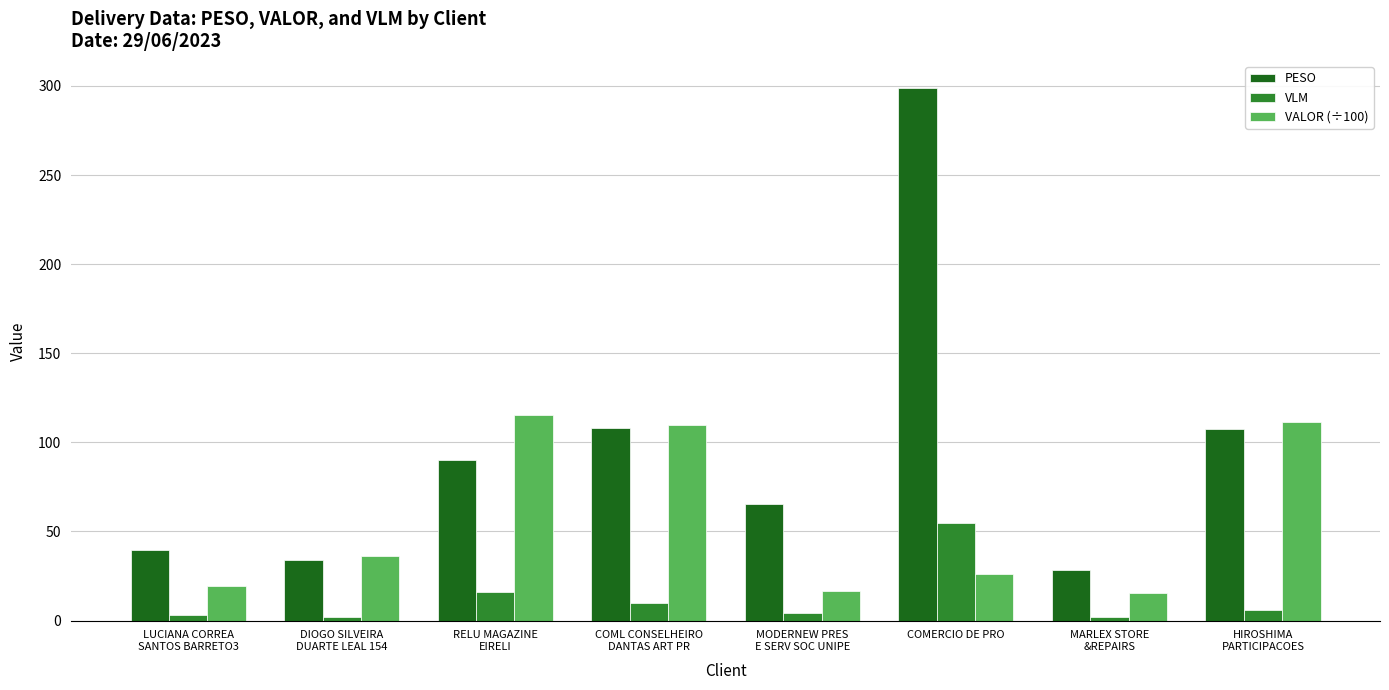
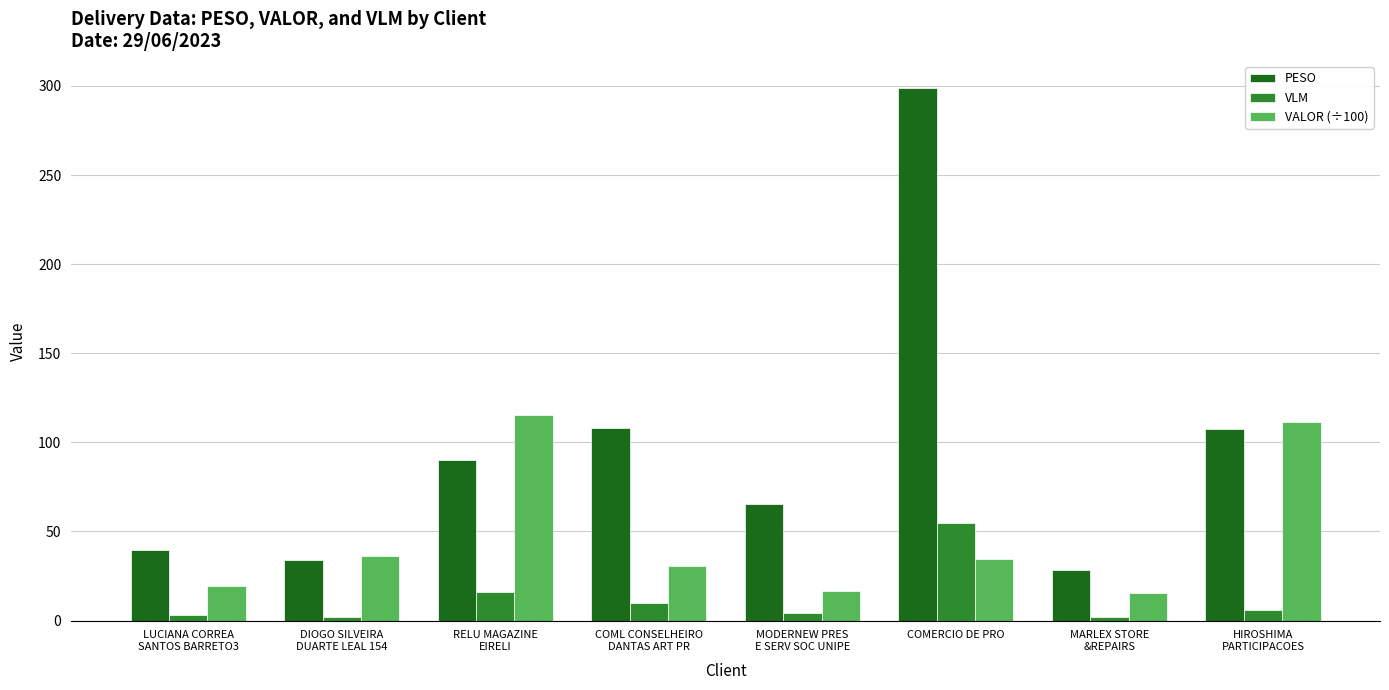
VALOR (÷100), COML CONSELHEIRO DANTAS ART PR: 110 -> 31
VALOR (÷100), COMERCIO DE PRO: 26 -> 35
